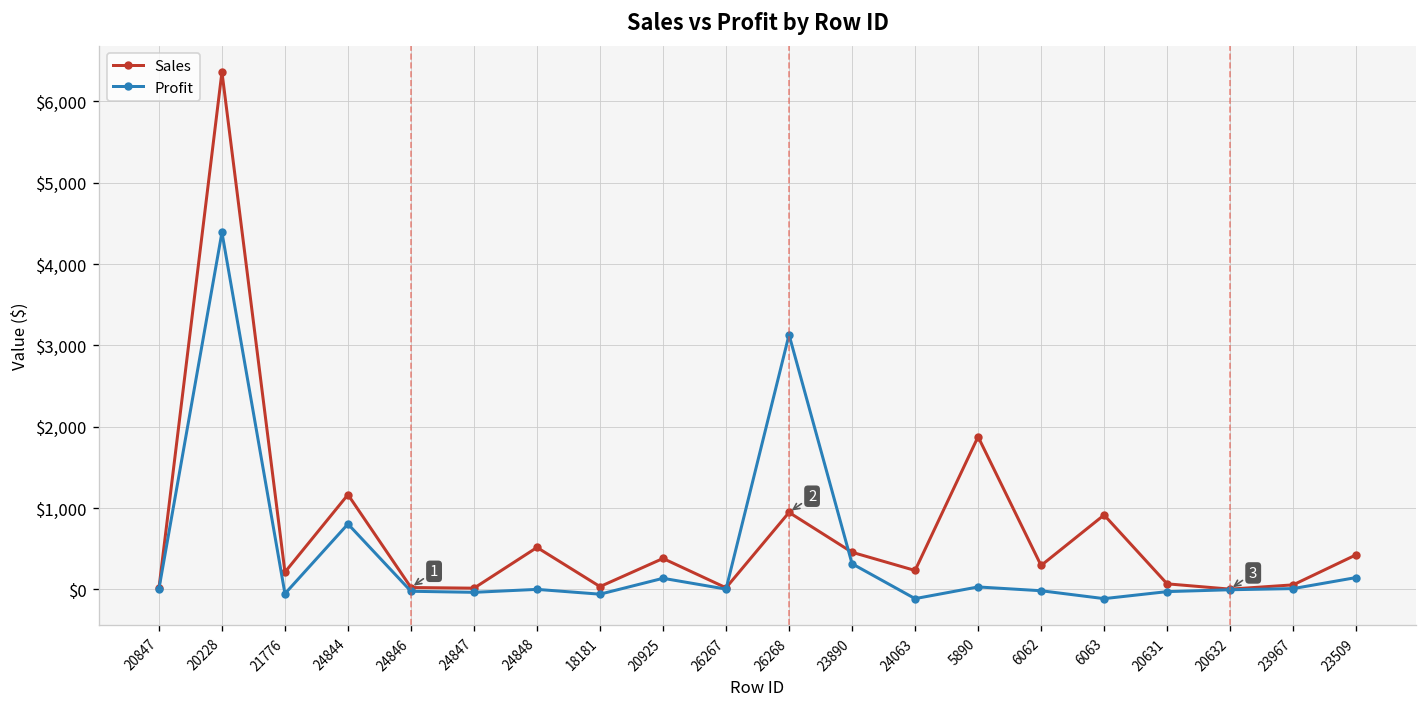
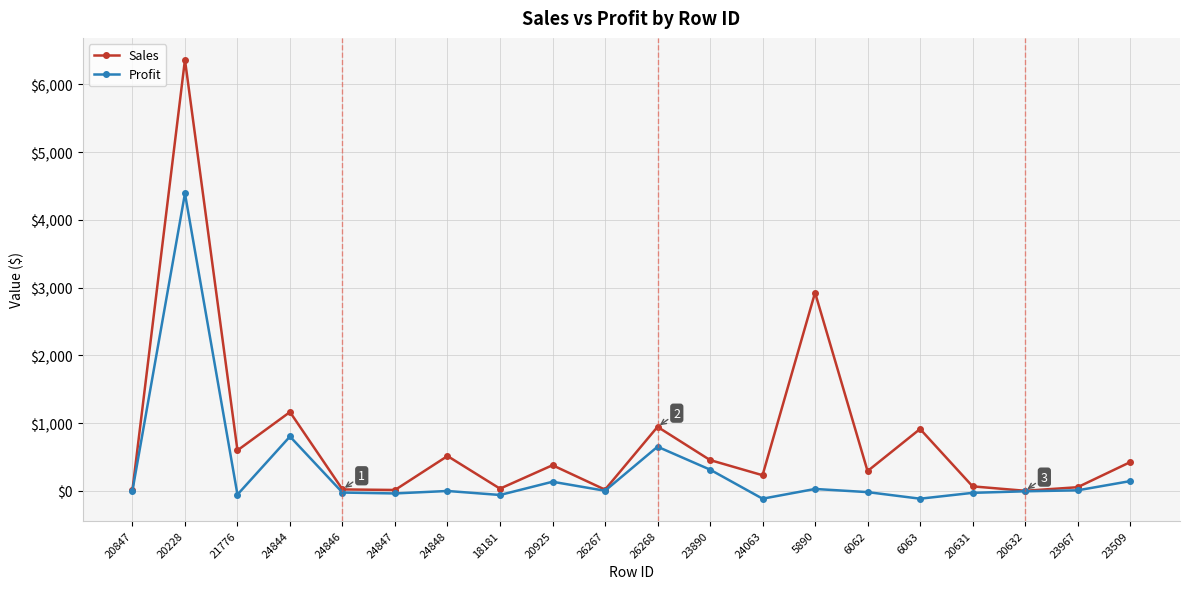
Sales, 21776: $200 -> $600
Profit, 26268: $3,100 -> $700
Sales, 5890: $1,900 -> $2,900
